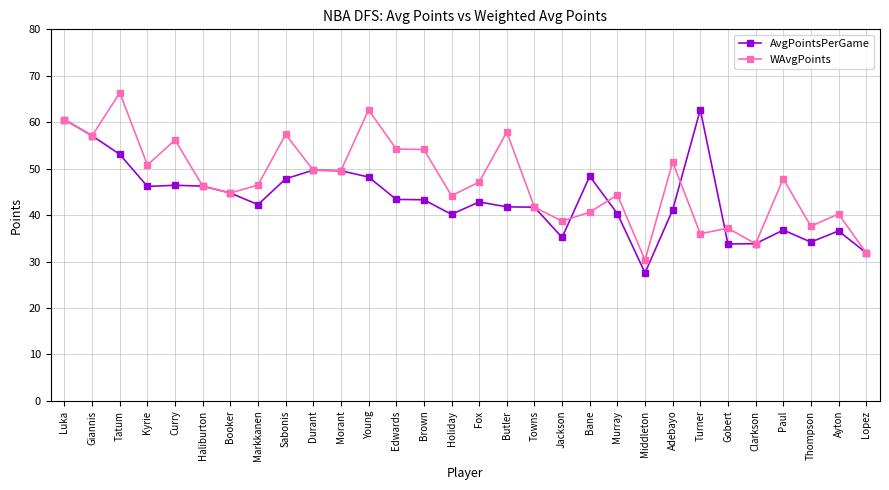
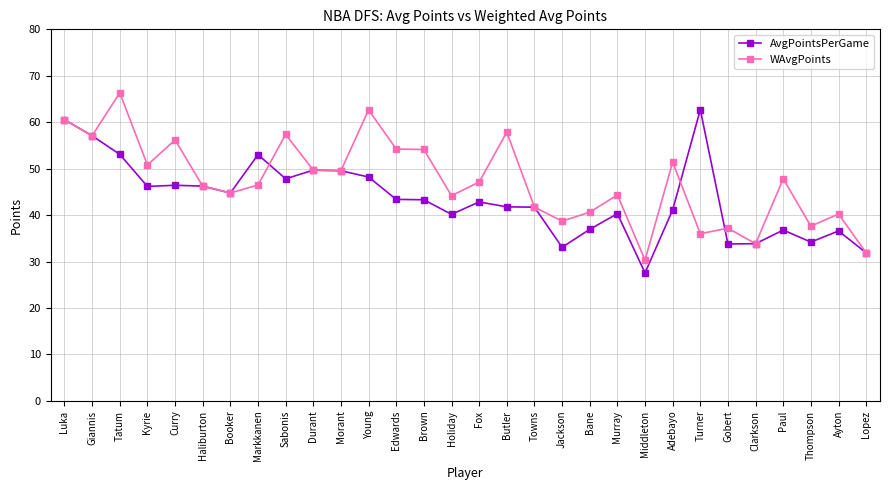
AvgPointsPerGame, Markkanen: 42 -> 53
AvgPointsPerGame, Jackson: 35 -> 33
AvgPointsPerGame, Bane: 48 -> 37
